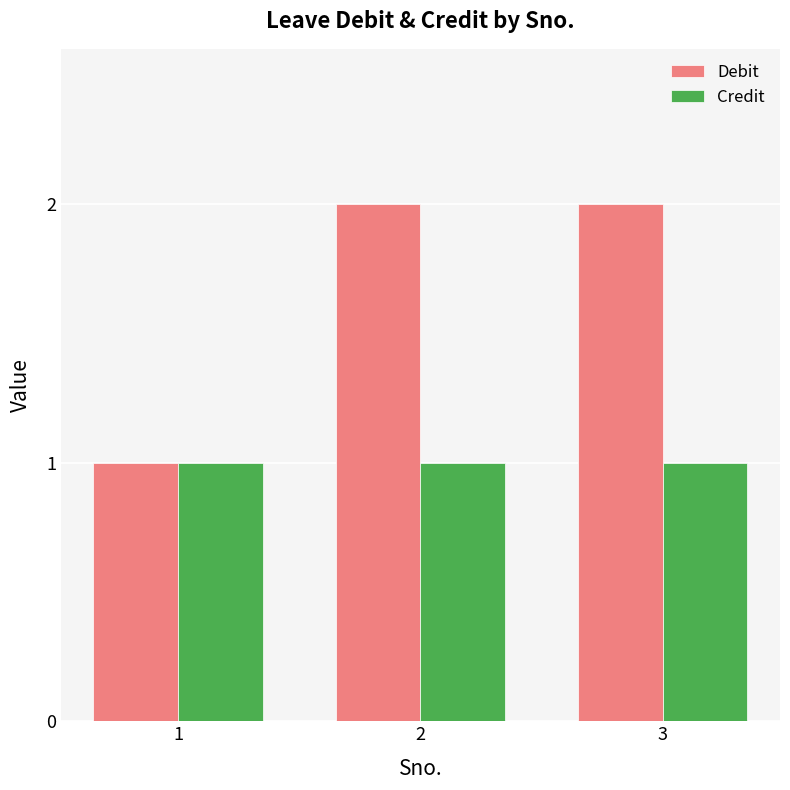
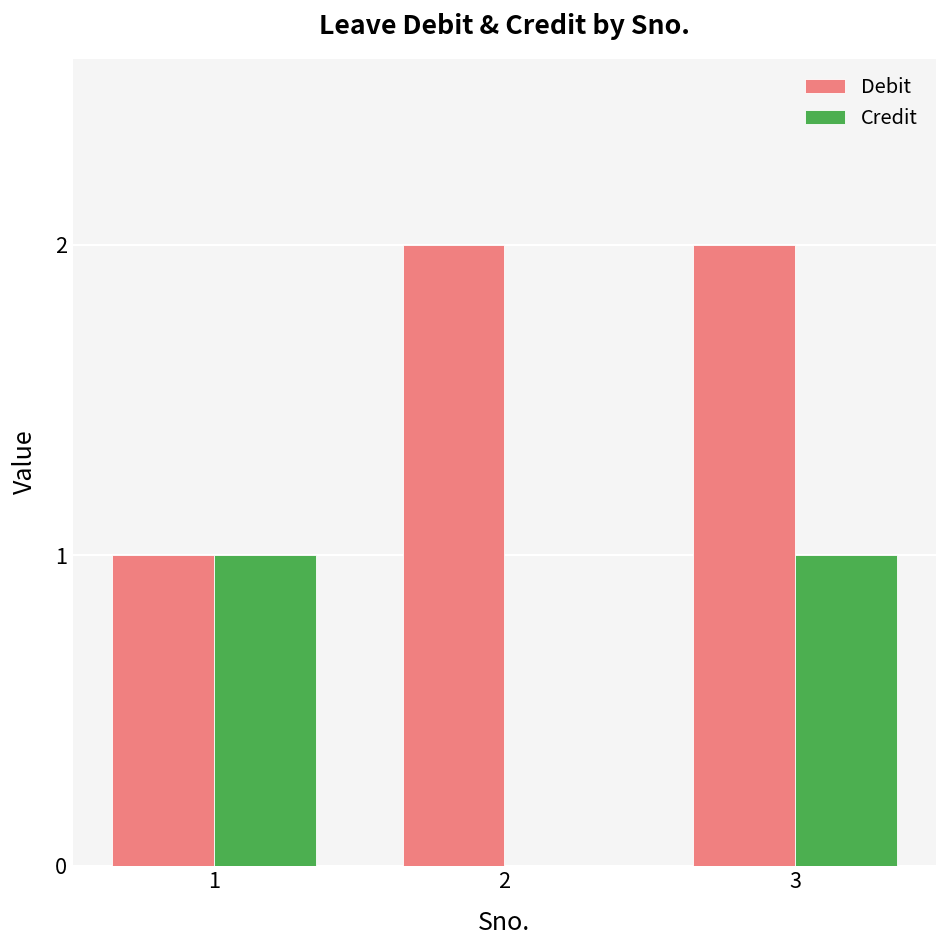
Credit, 2: 1 -> 0
